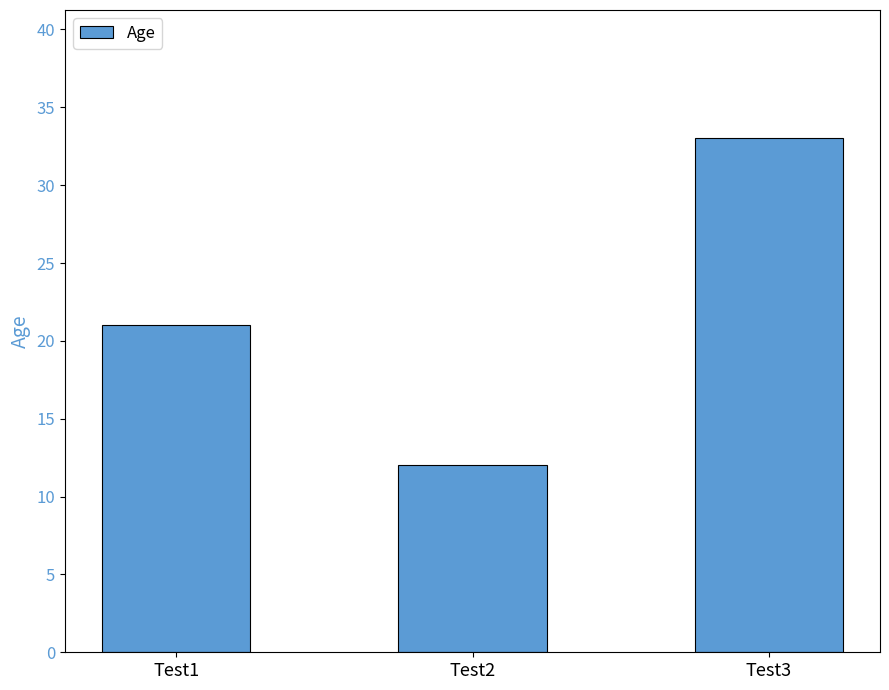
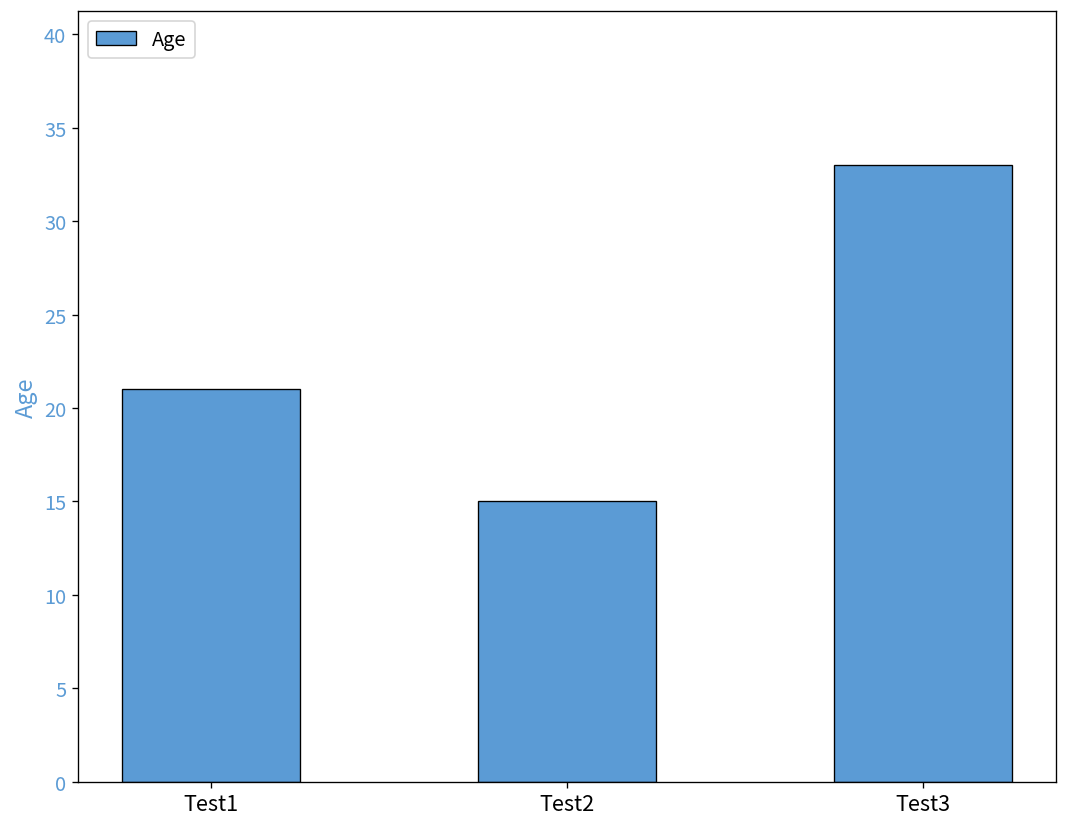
Test2: 12 -> 15
